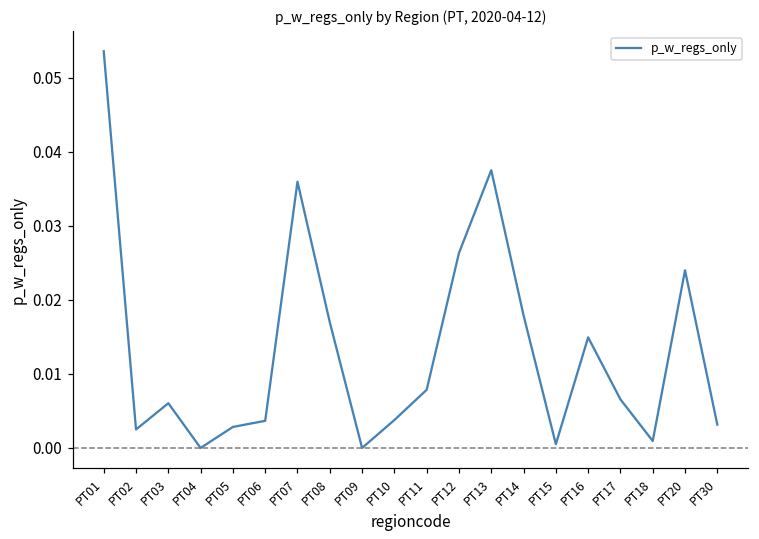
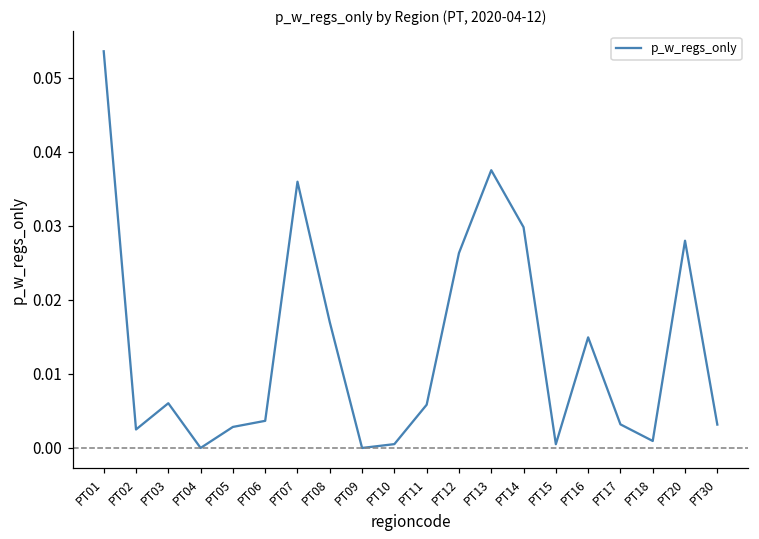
PT10: 0.004 -> 0.001
PT11: 0.008 -> 0.006
PT14: 0.018 -> 0.030
PT17: 0.007 -> 0.003
PT20: 0.024 -> 0.028
